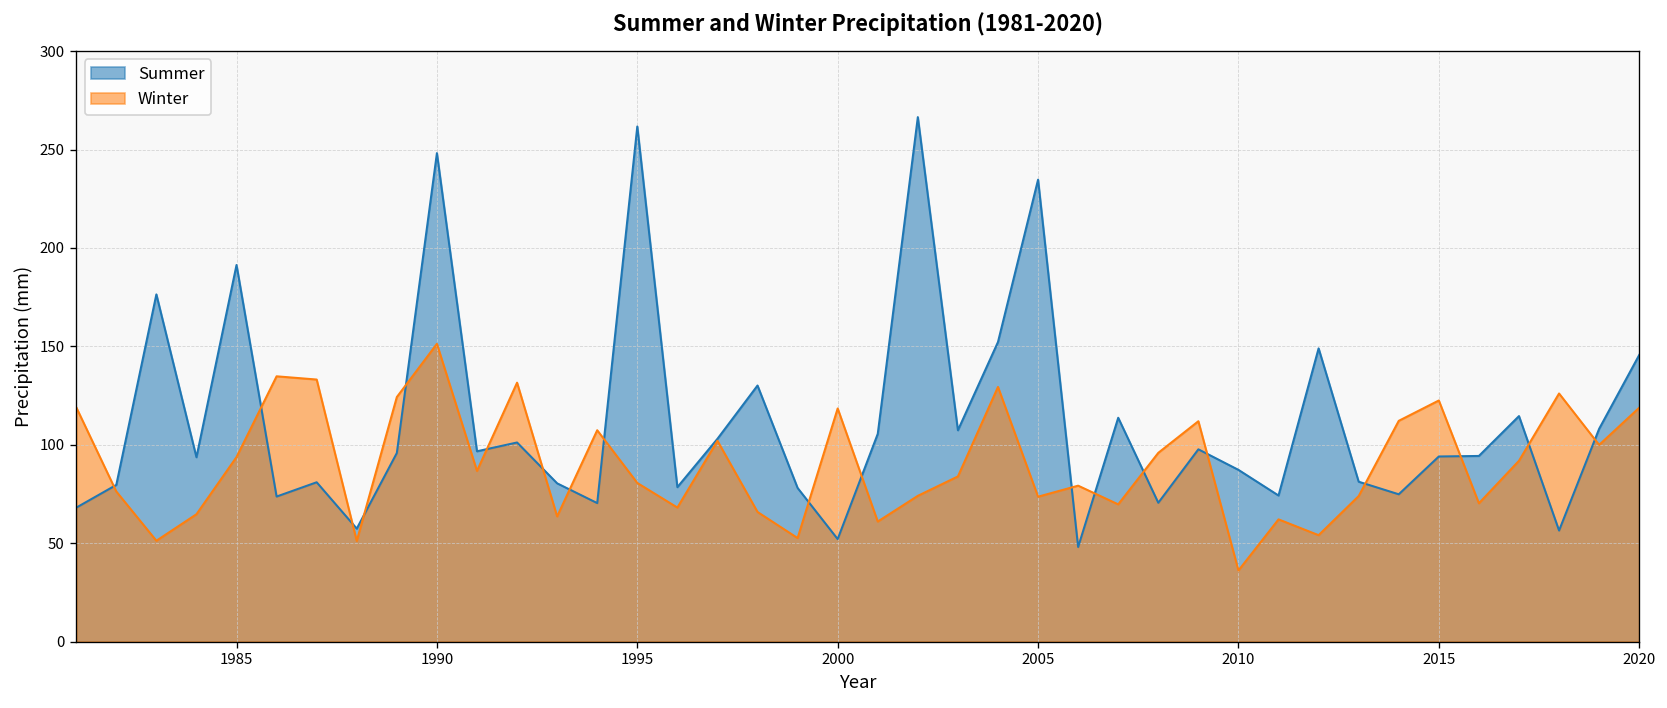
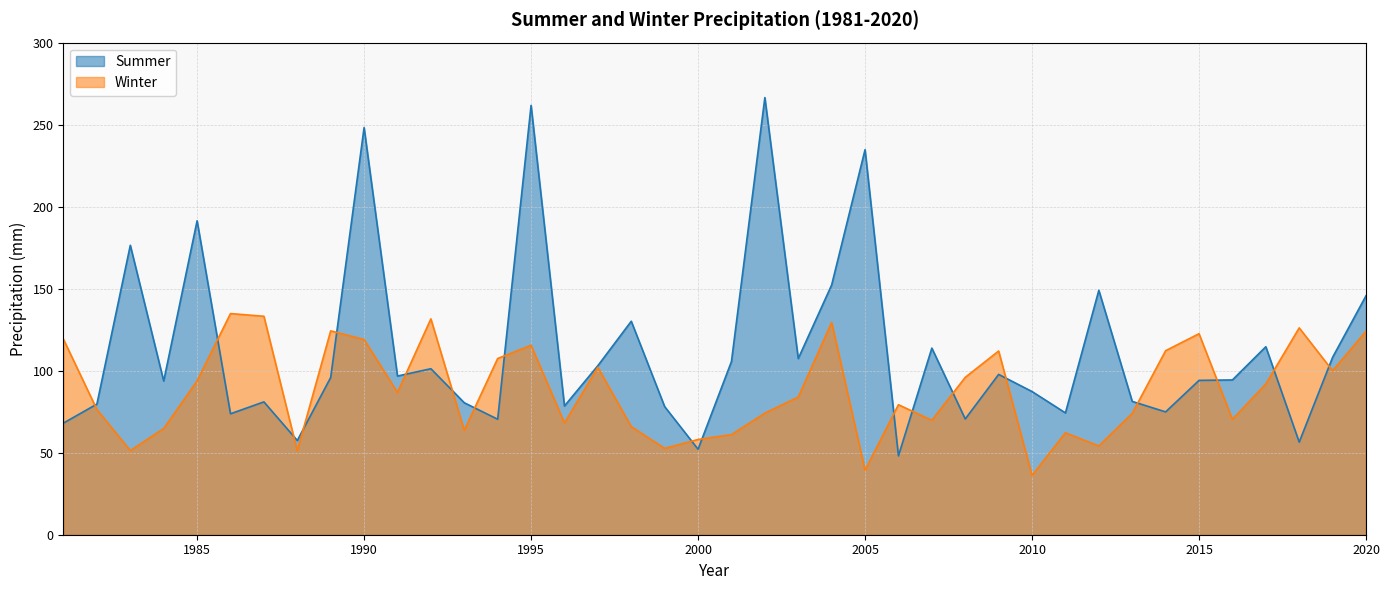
Winter, 1990: 151 -> 119
Winter, 1995: 81 -> 116
Winter, 2000: 118 -> 58
Winter, 2005: 74 -> 39
Winter, 2020: 119 -> 124
